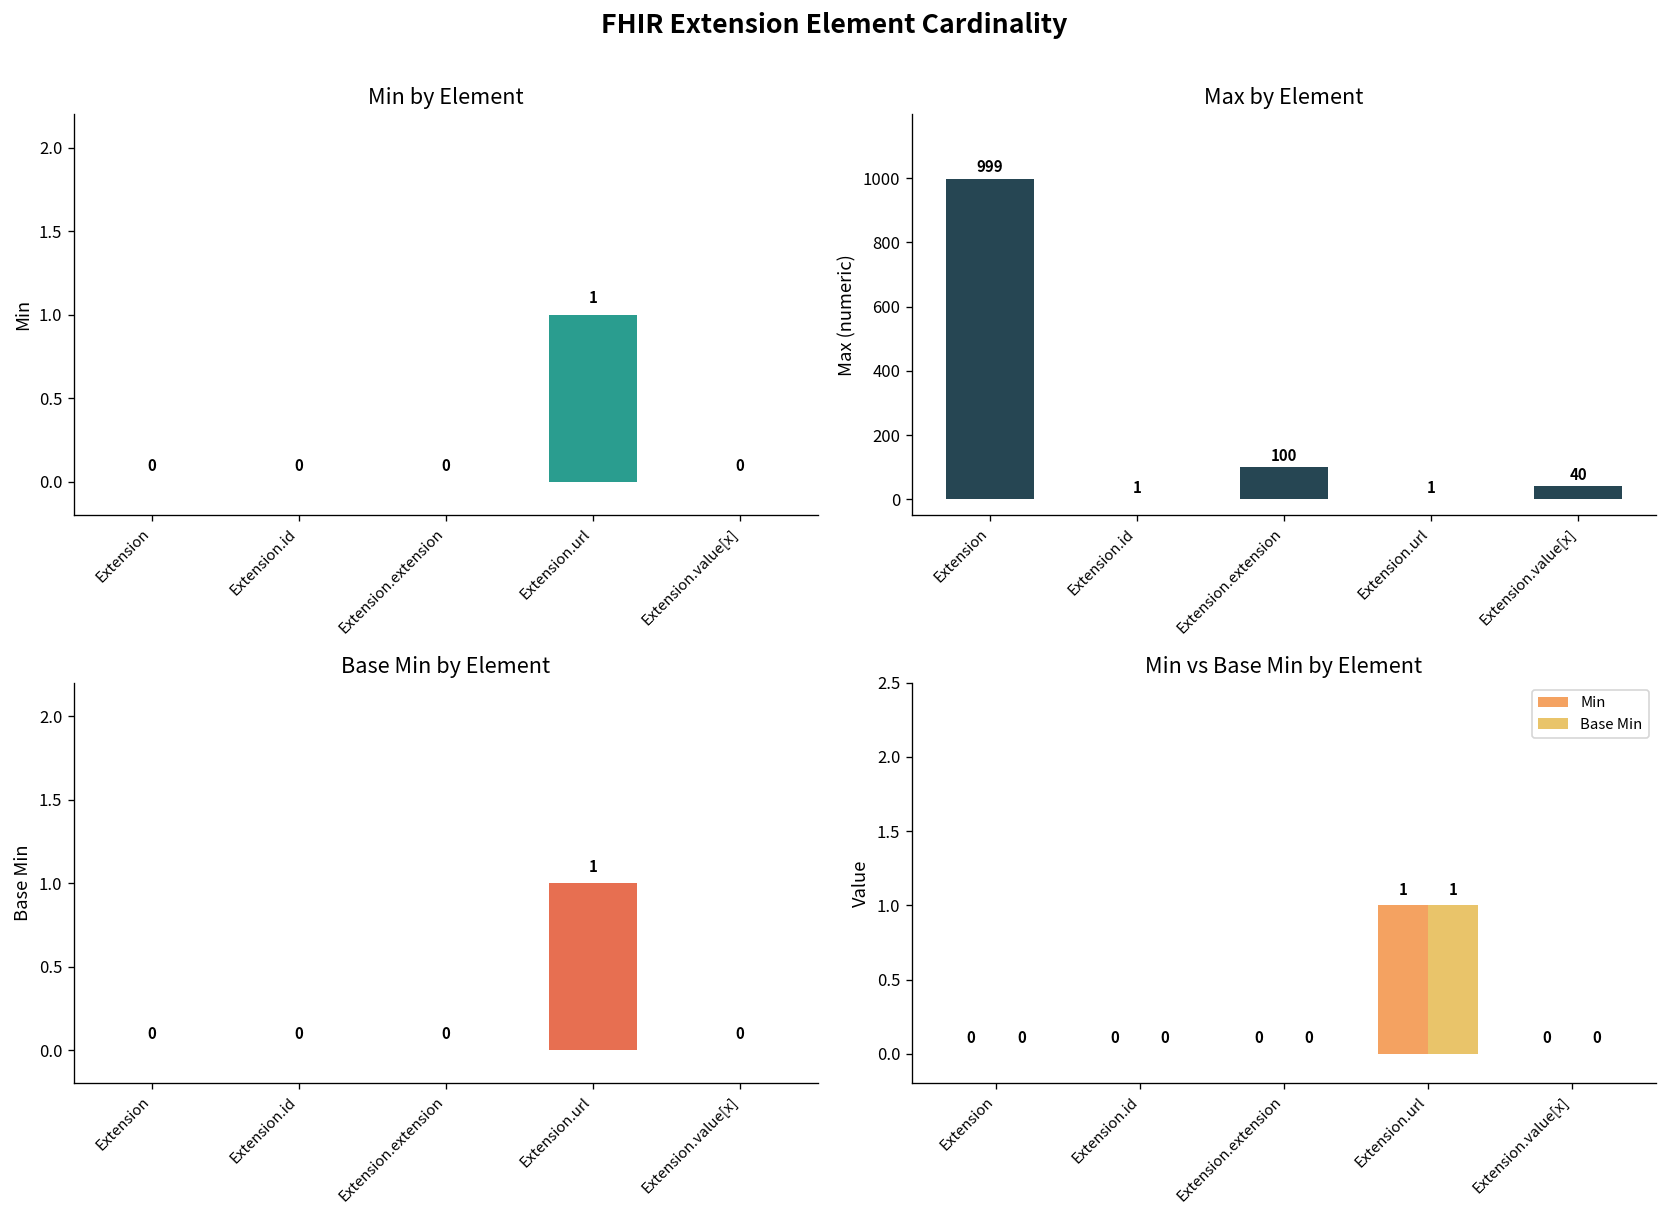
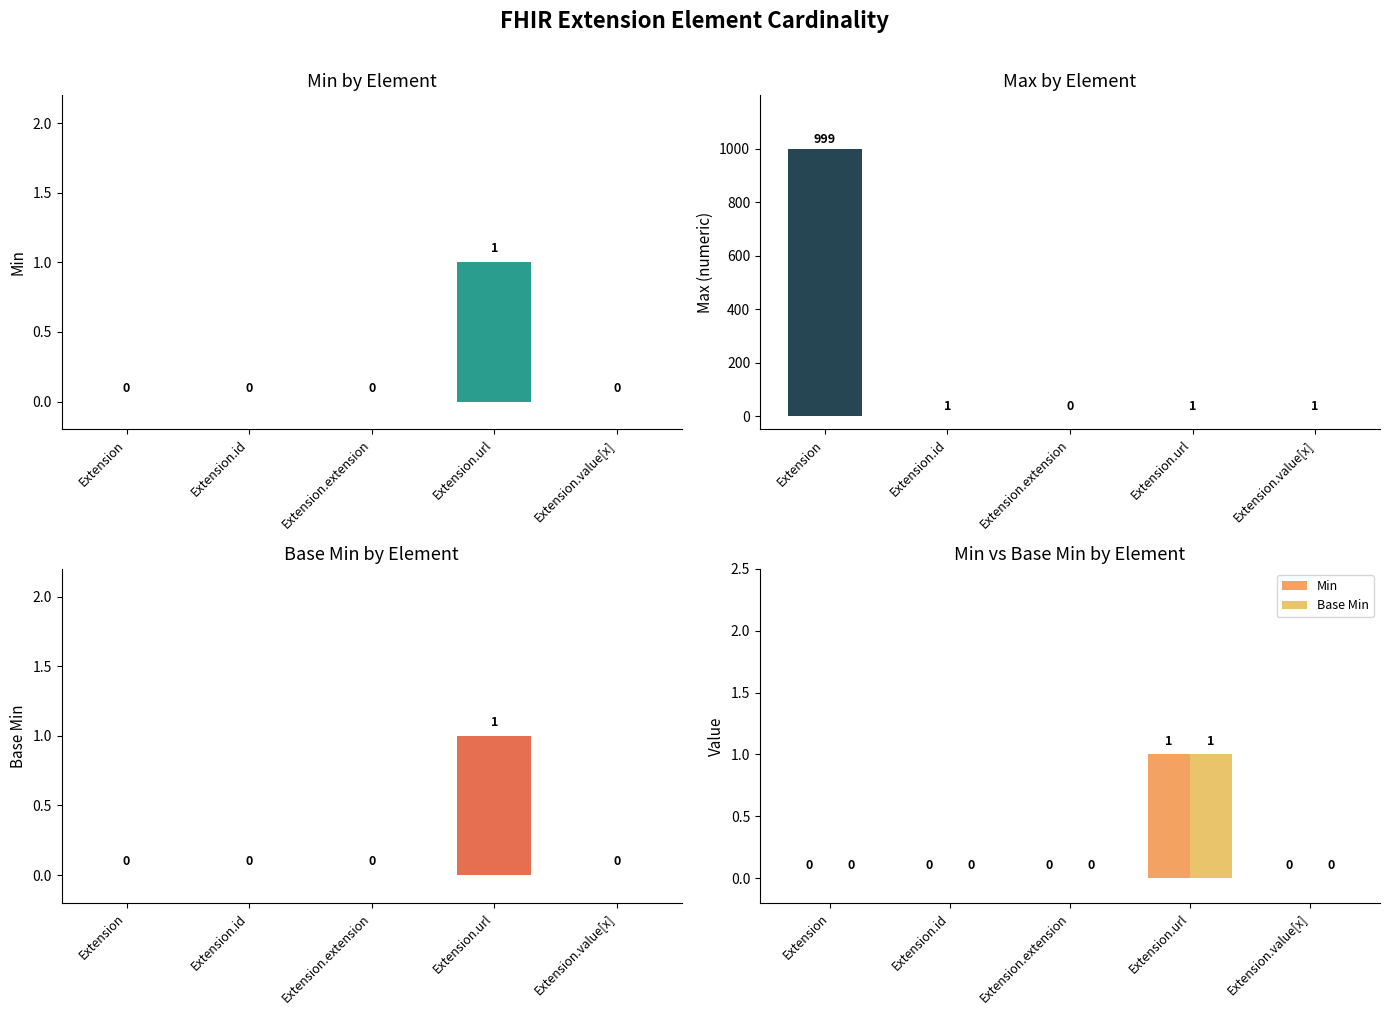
Max by Element, Extension.extension: 100 -> 0
Max by Element, Extension.value[x]: 40 -> 1
